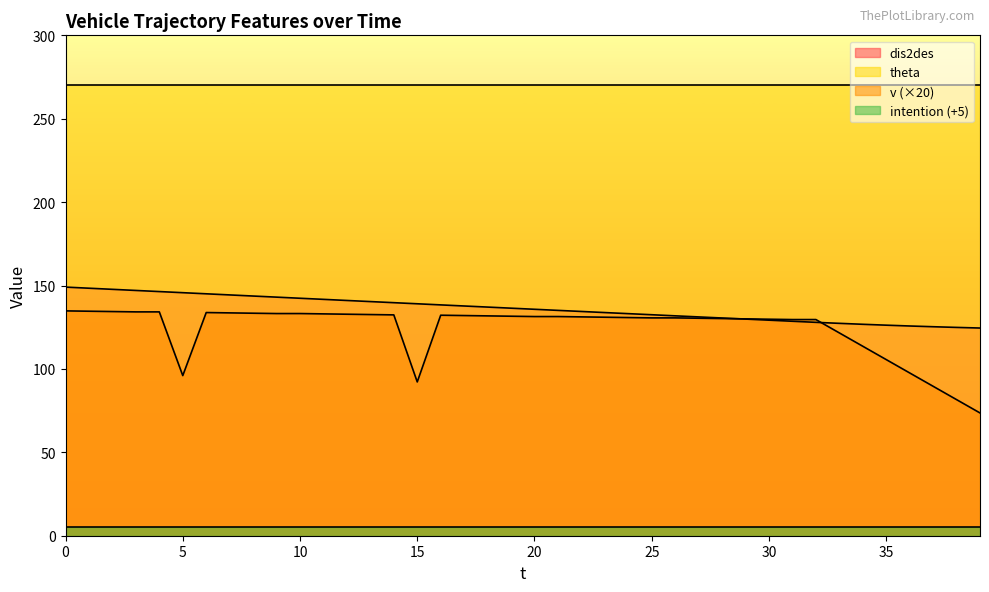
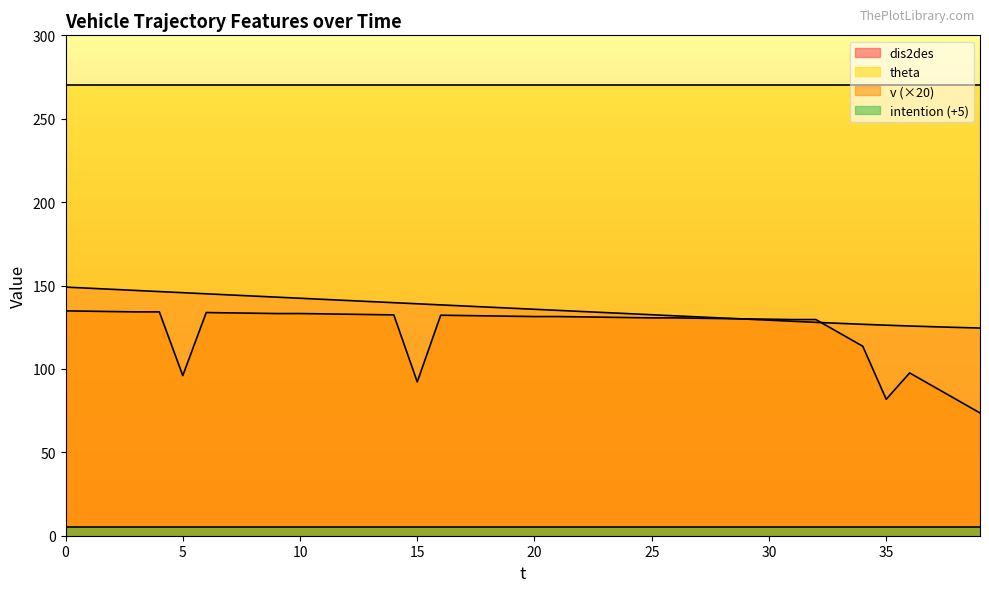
v (×20), 35: 106 -> 82
